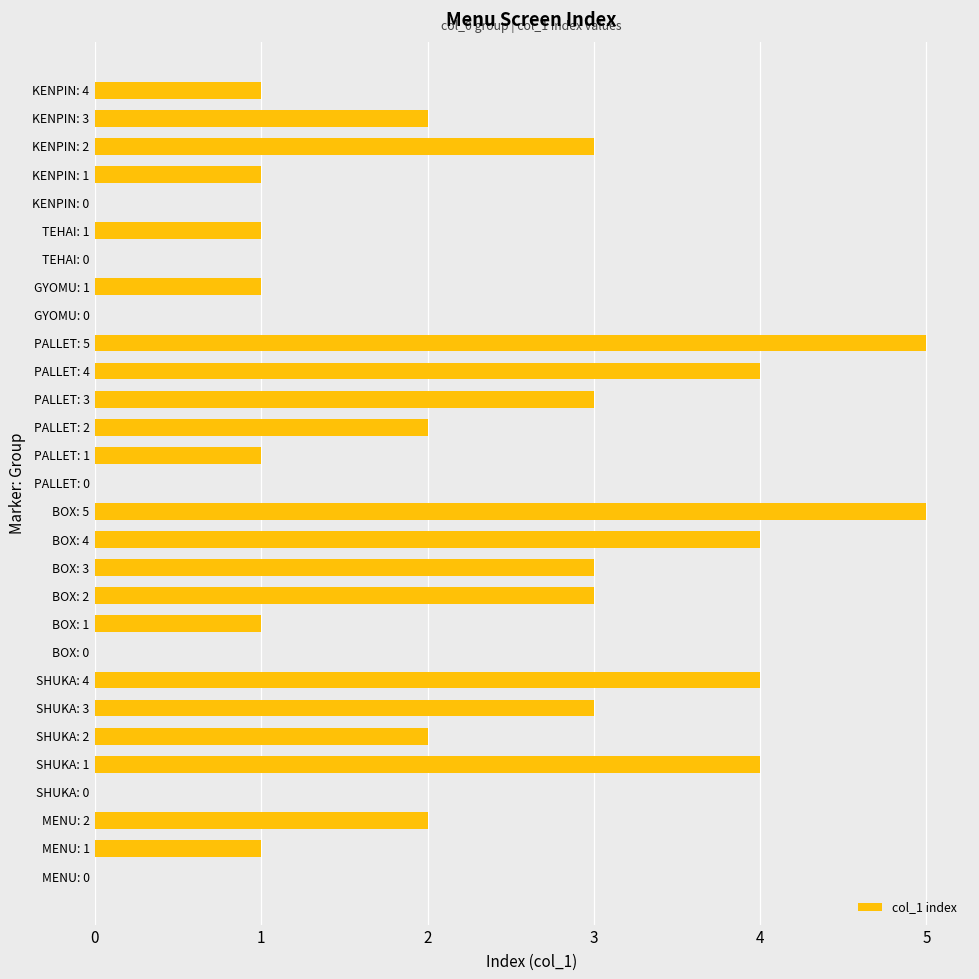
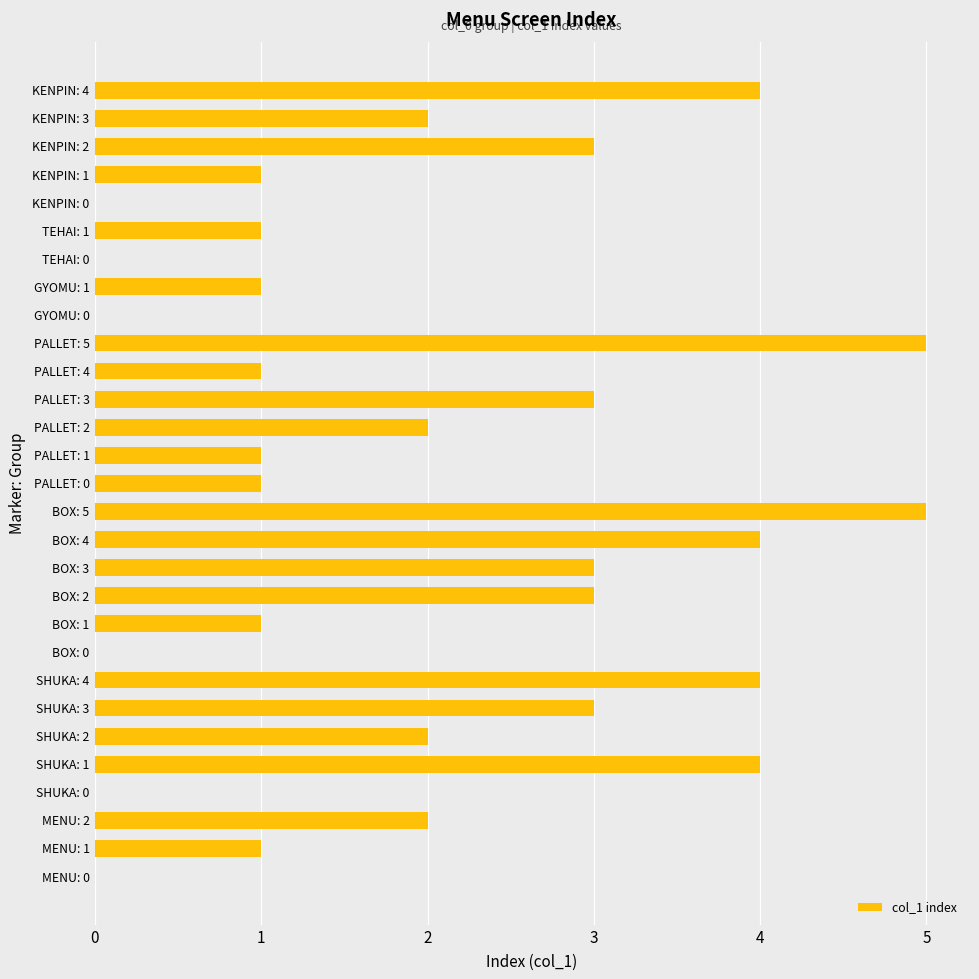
KENPIN: 4: 1 -> 4
PALLET: 4: 4 -> 1
PALLET: 0: 0 -> 1
